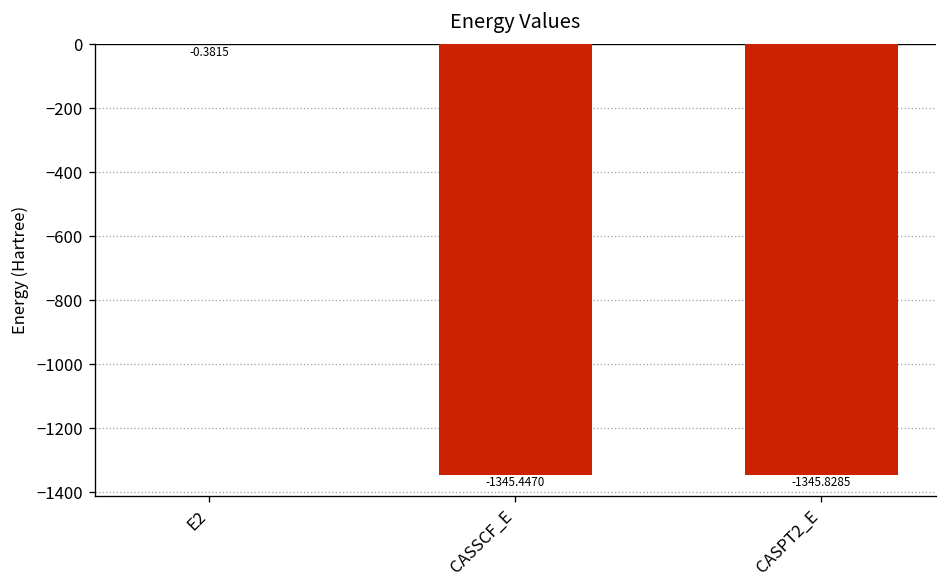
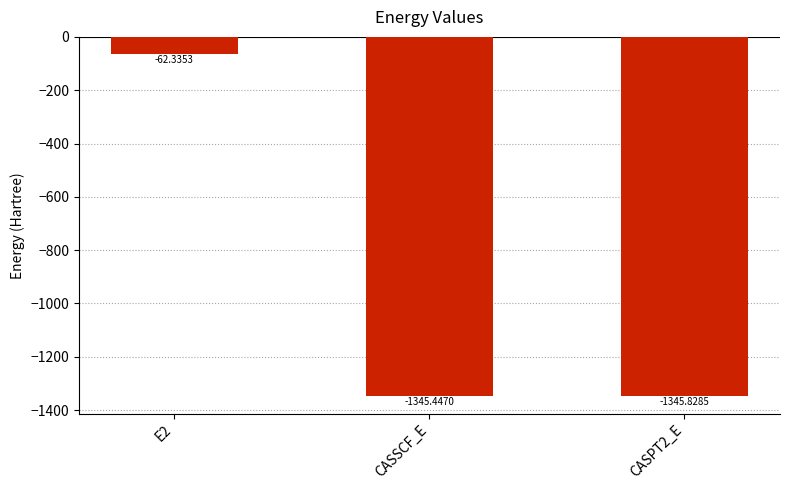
E2: -0.3815 -> -62.3353
